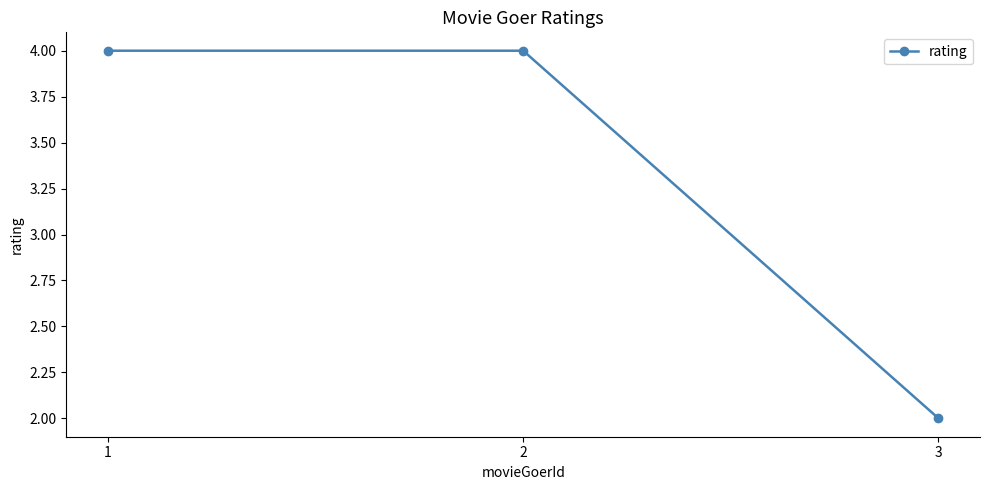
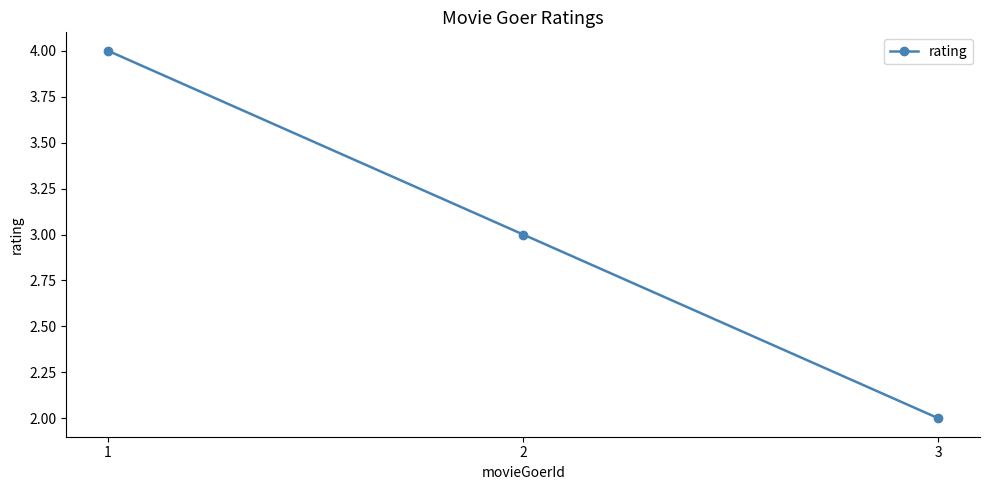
2: 4 -> 3
